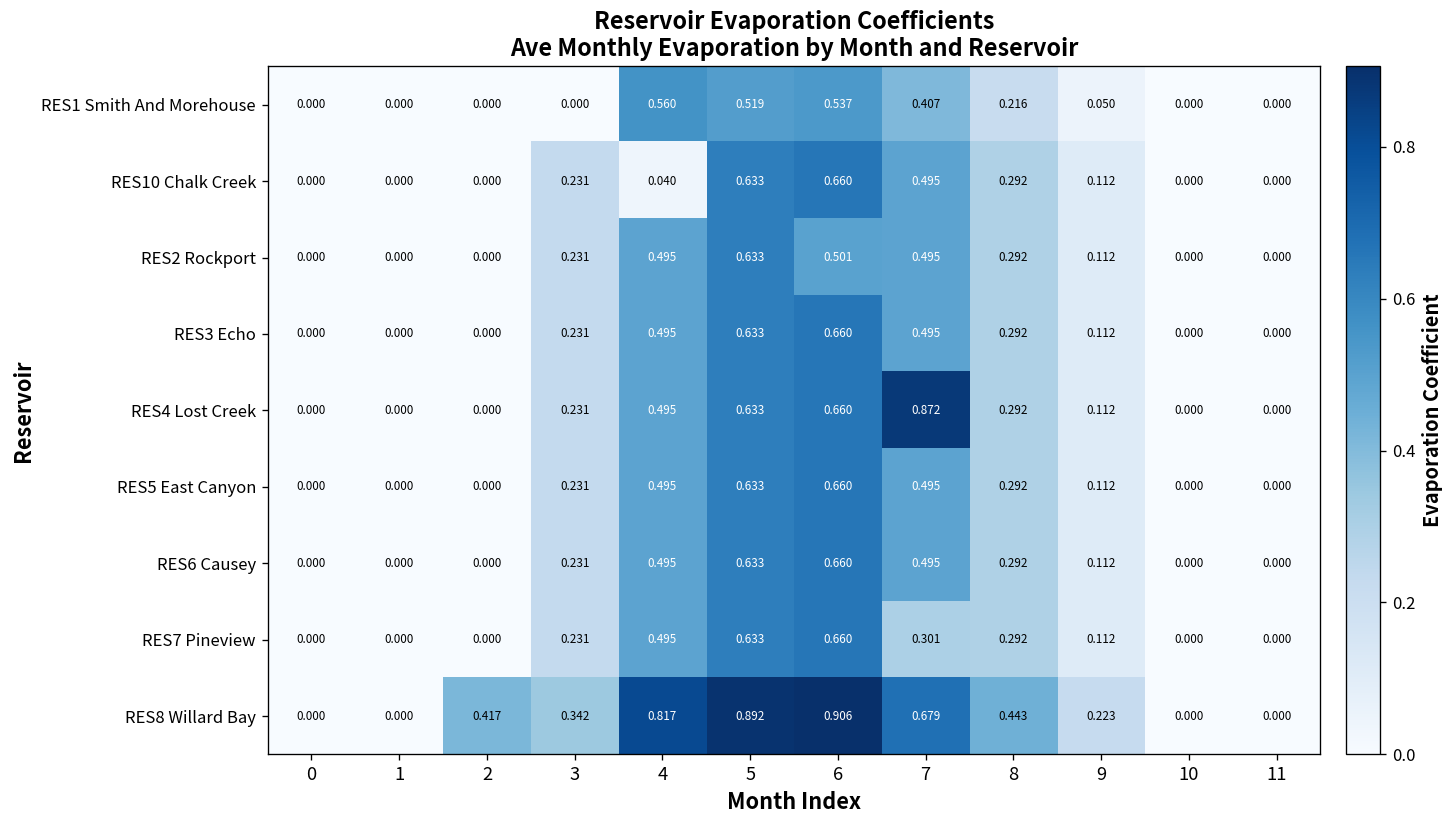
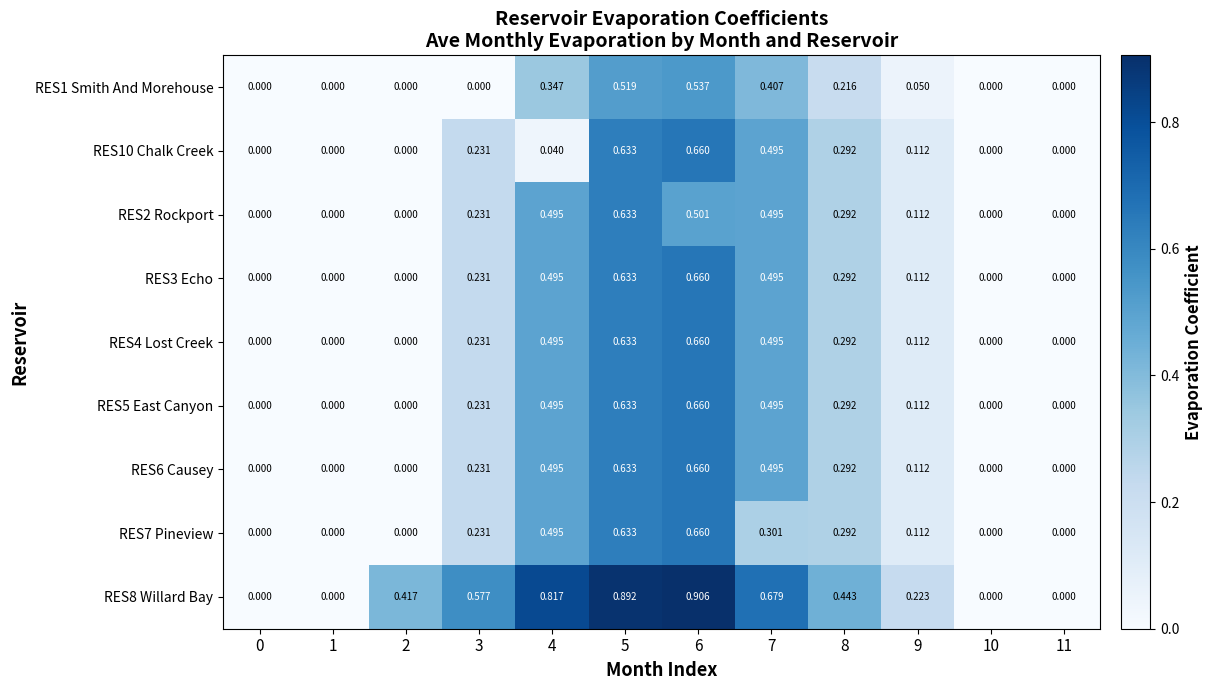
RES1 Smith And Morehouse, 4: 0.560 -> 0.347
RES4 Lost Creek, 7: 0.872 -> 0.495
RES8 Willard Bay, 3: 0.342 -> 0.577
